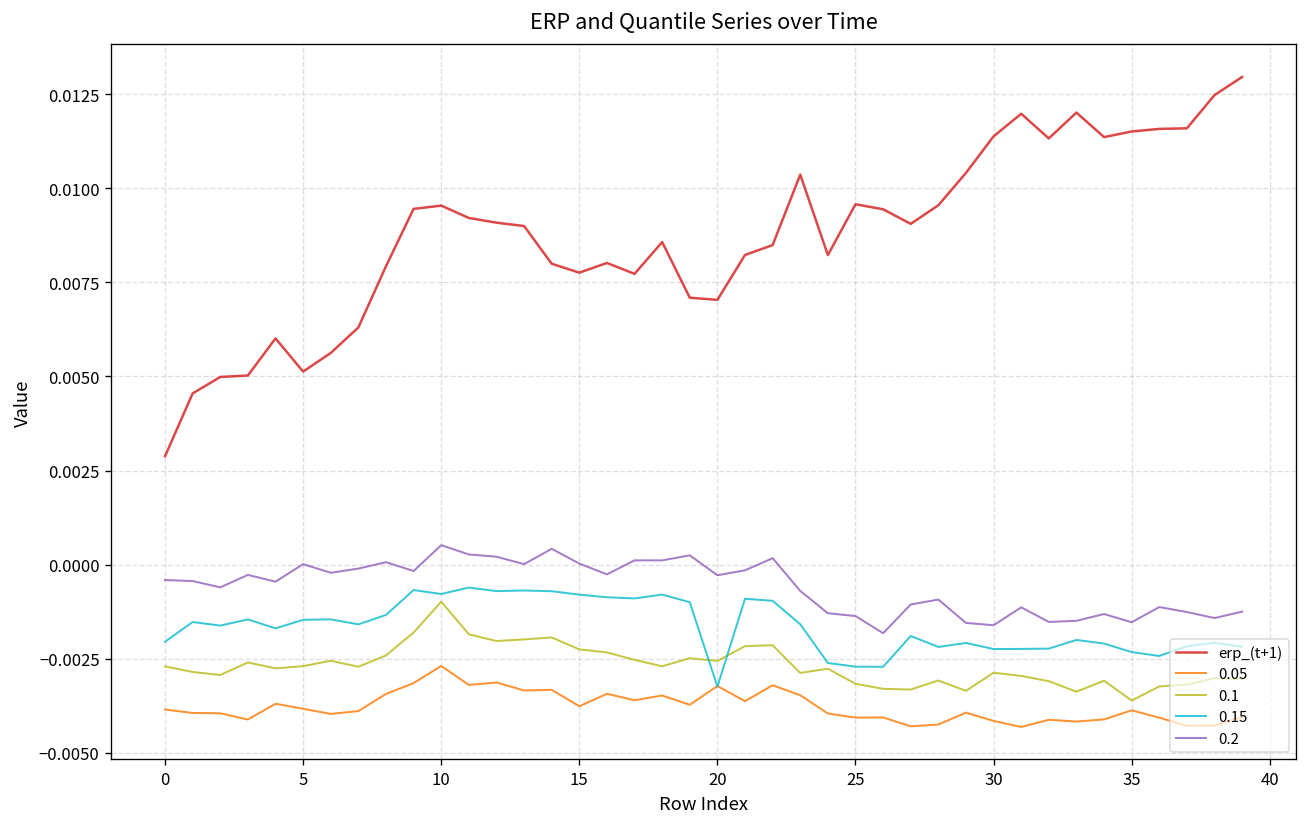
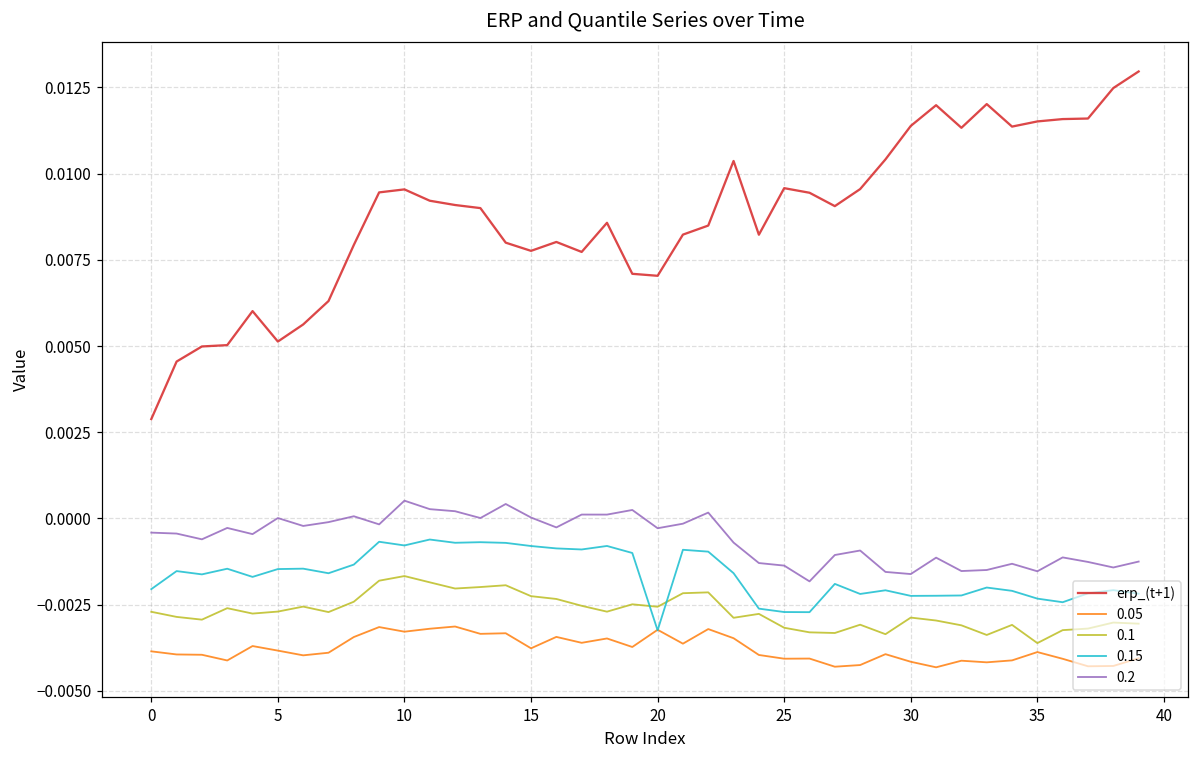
0.05, 10: -0.0027 -> -0.0033
0.1, 10: -0.0010 -> -0.0017
